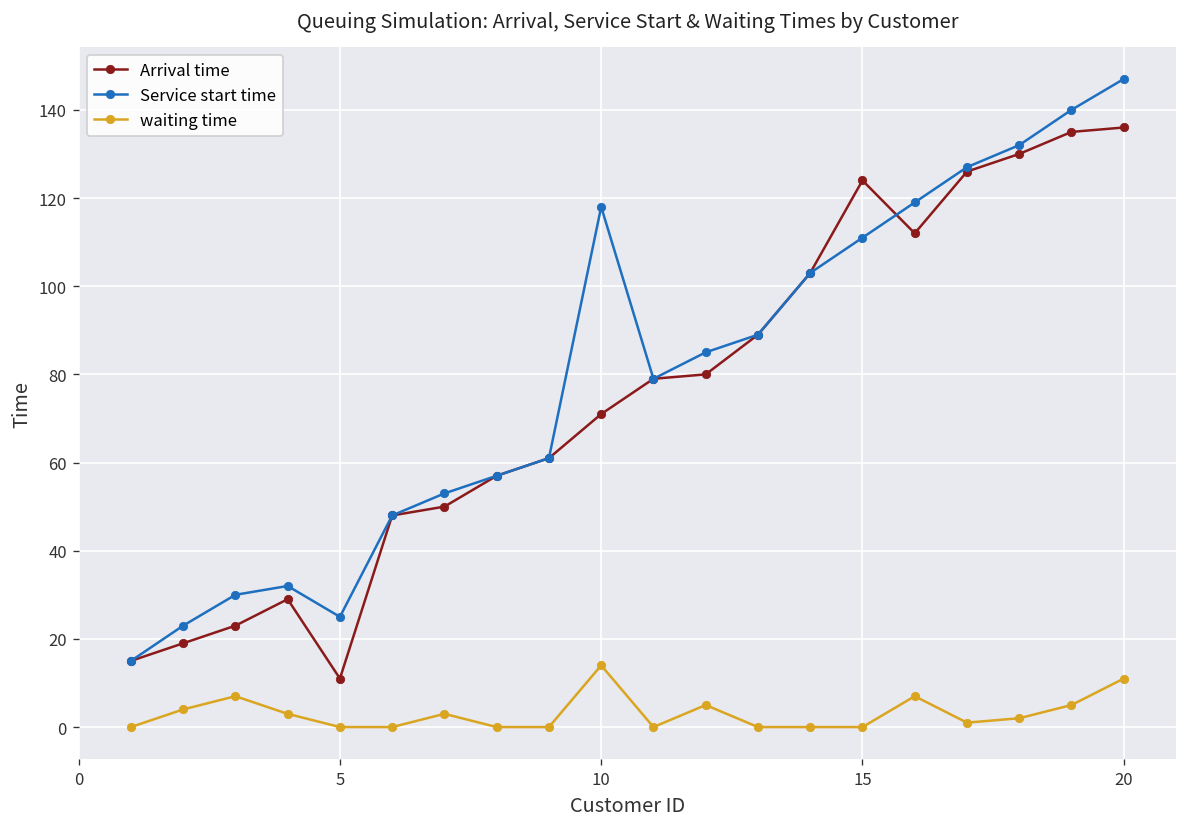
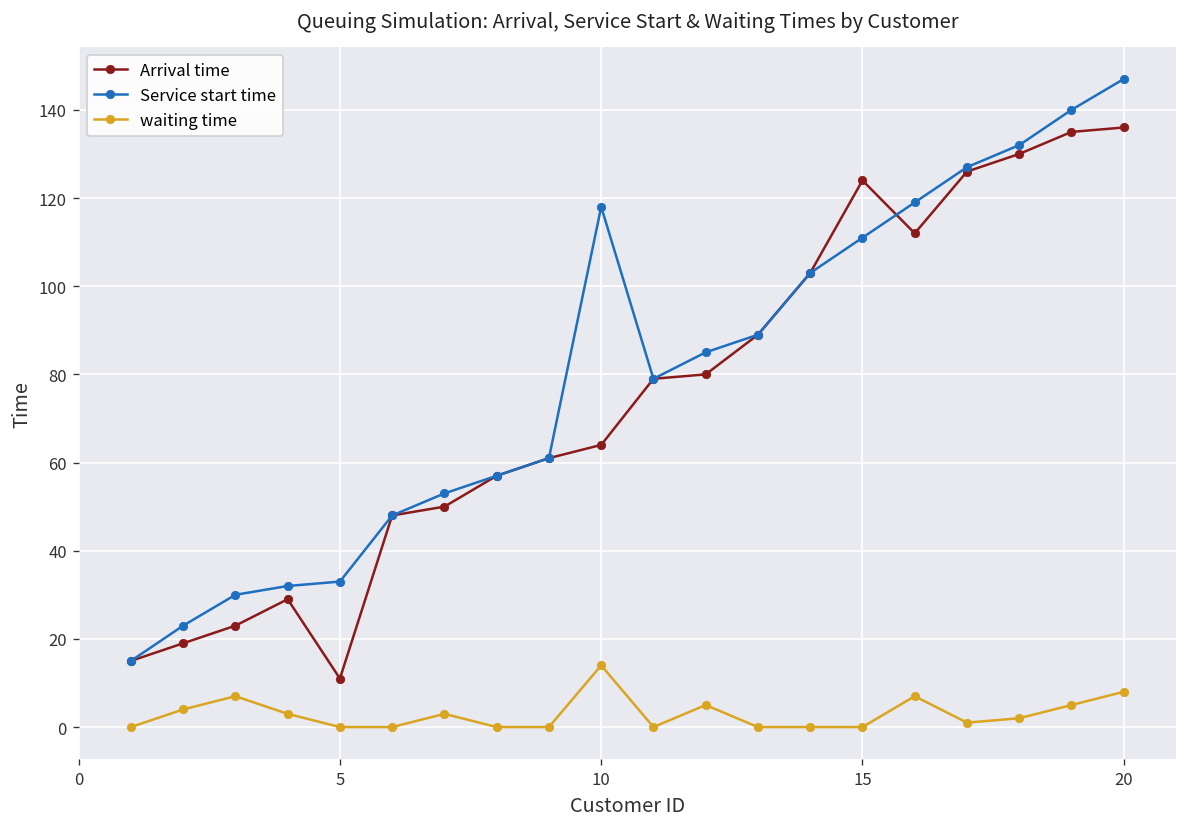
Service start time, 5: 25 -> 33
Arrival time, 10: 71 -> 64
waiting time, 20: 11 -> 8
